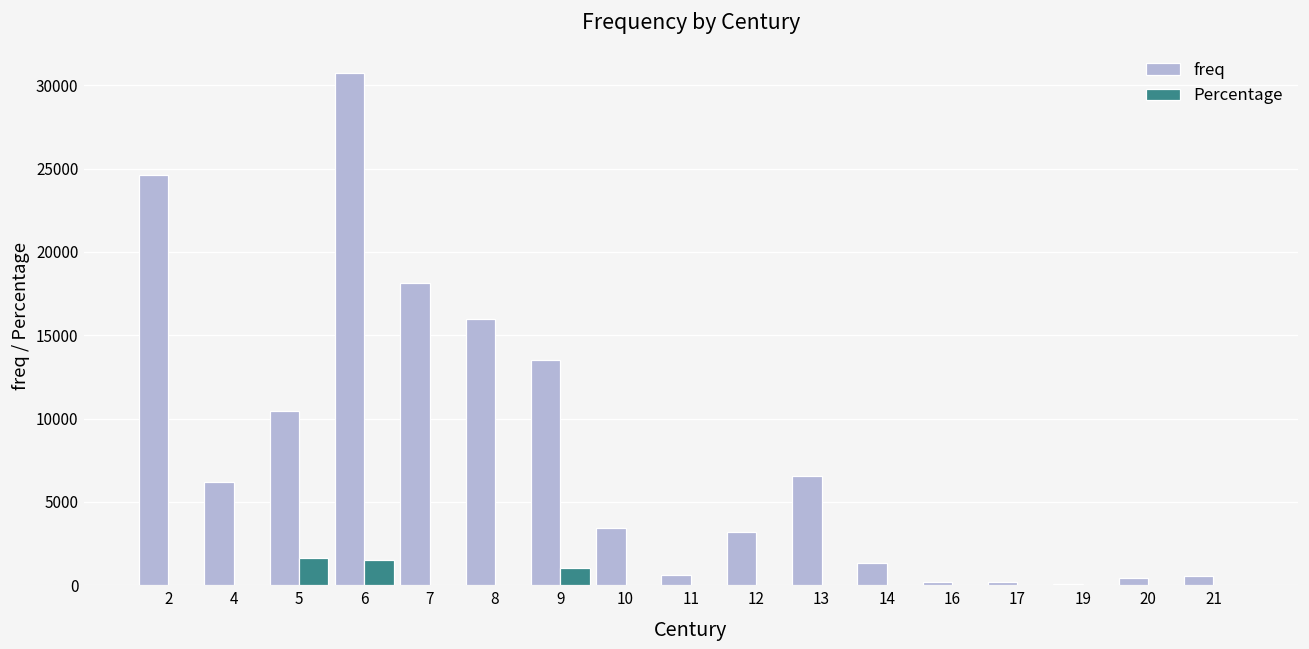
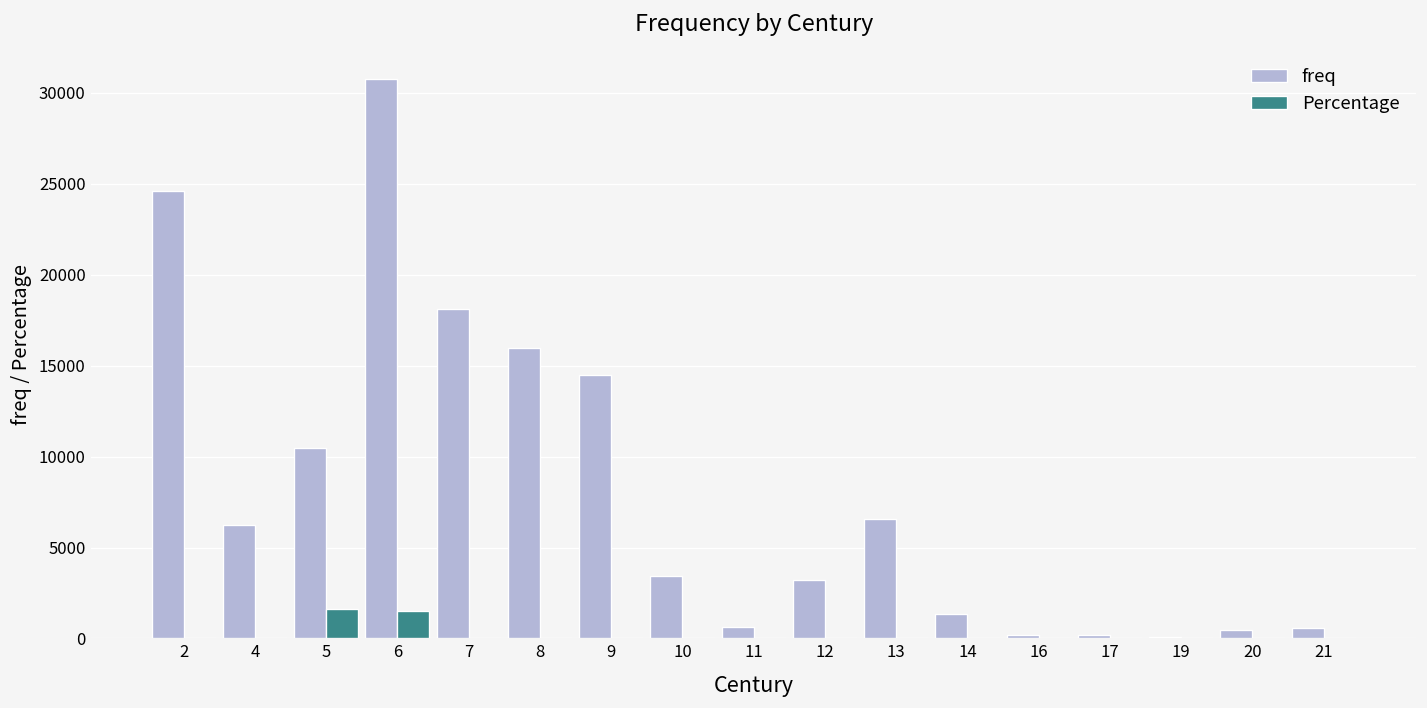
freq, 9: 13500 -> 14500
Percentage, 9: 1000 -> 0
